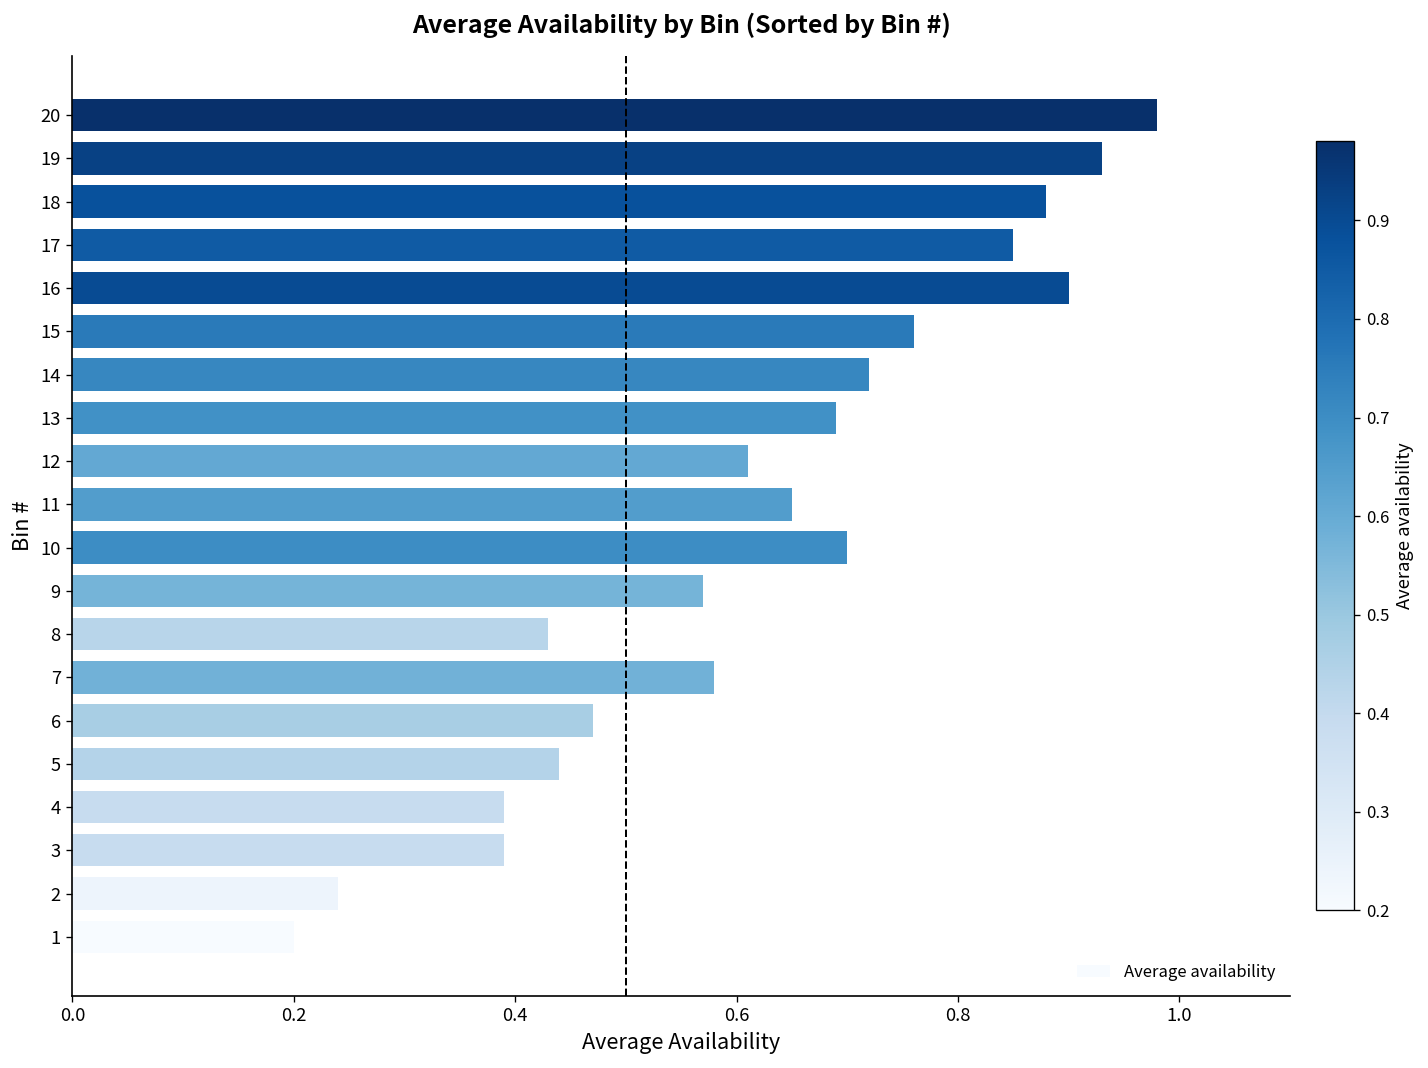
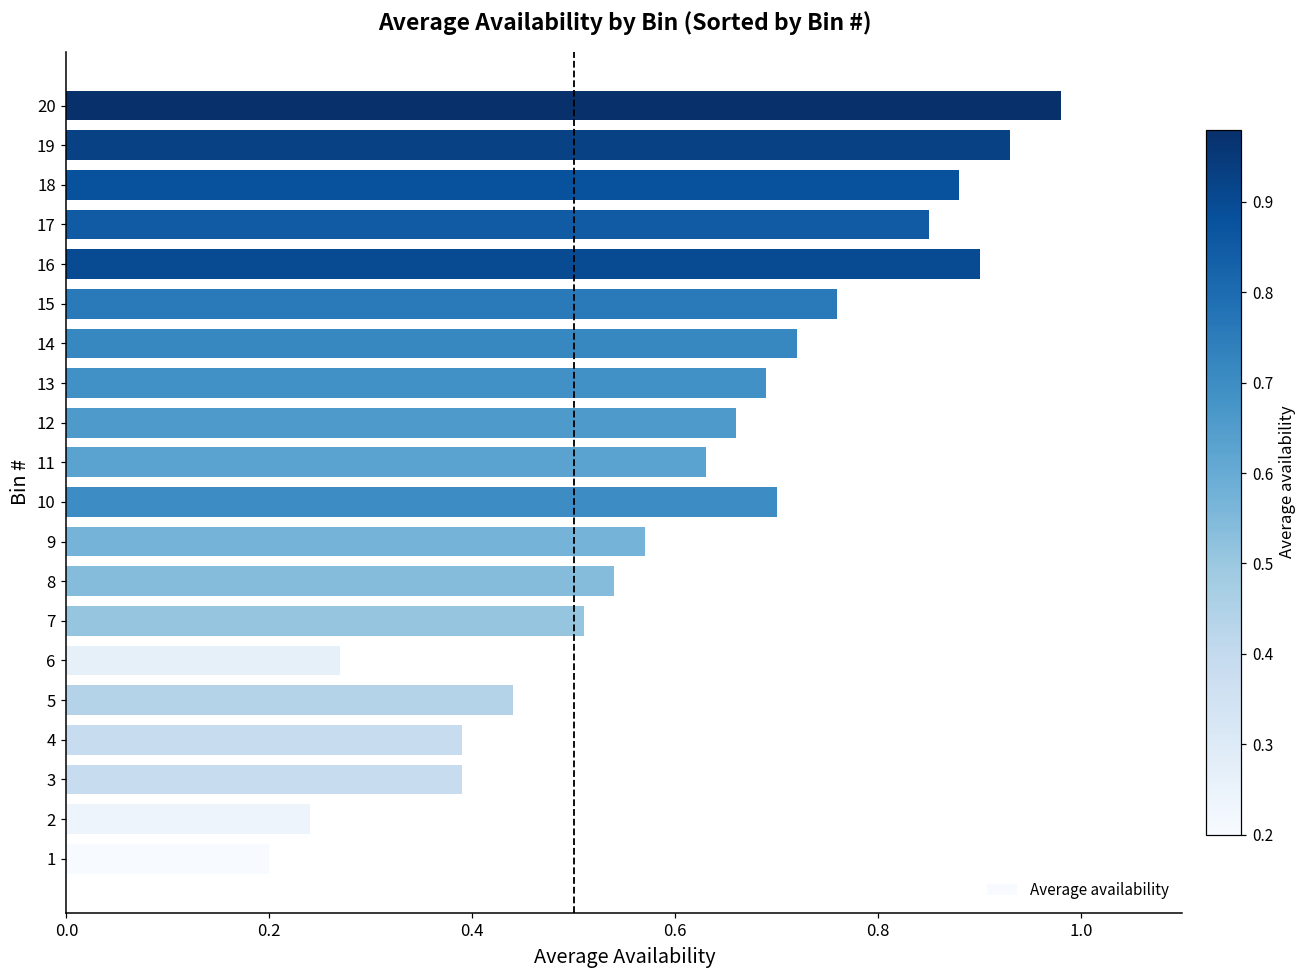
12: 0.61 -> 0.66
11: 0.65 -> 0.63
8: 0.43 -> 0.54
7: 0.58 -> 0.51
6: 0.47 -> 0.27
